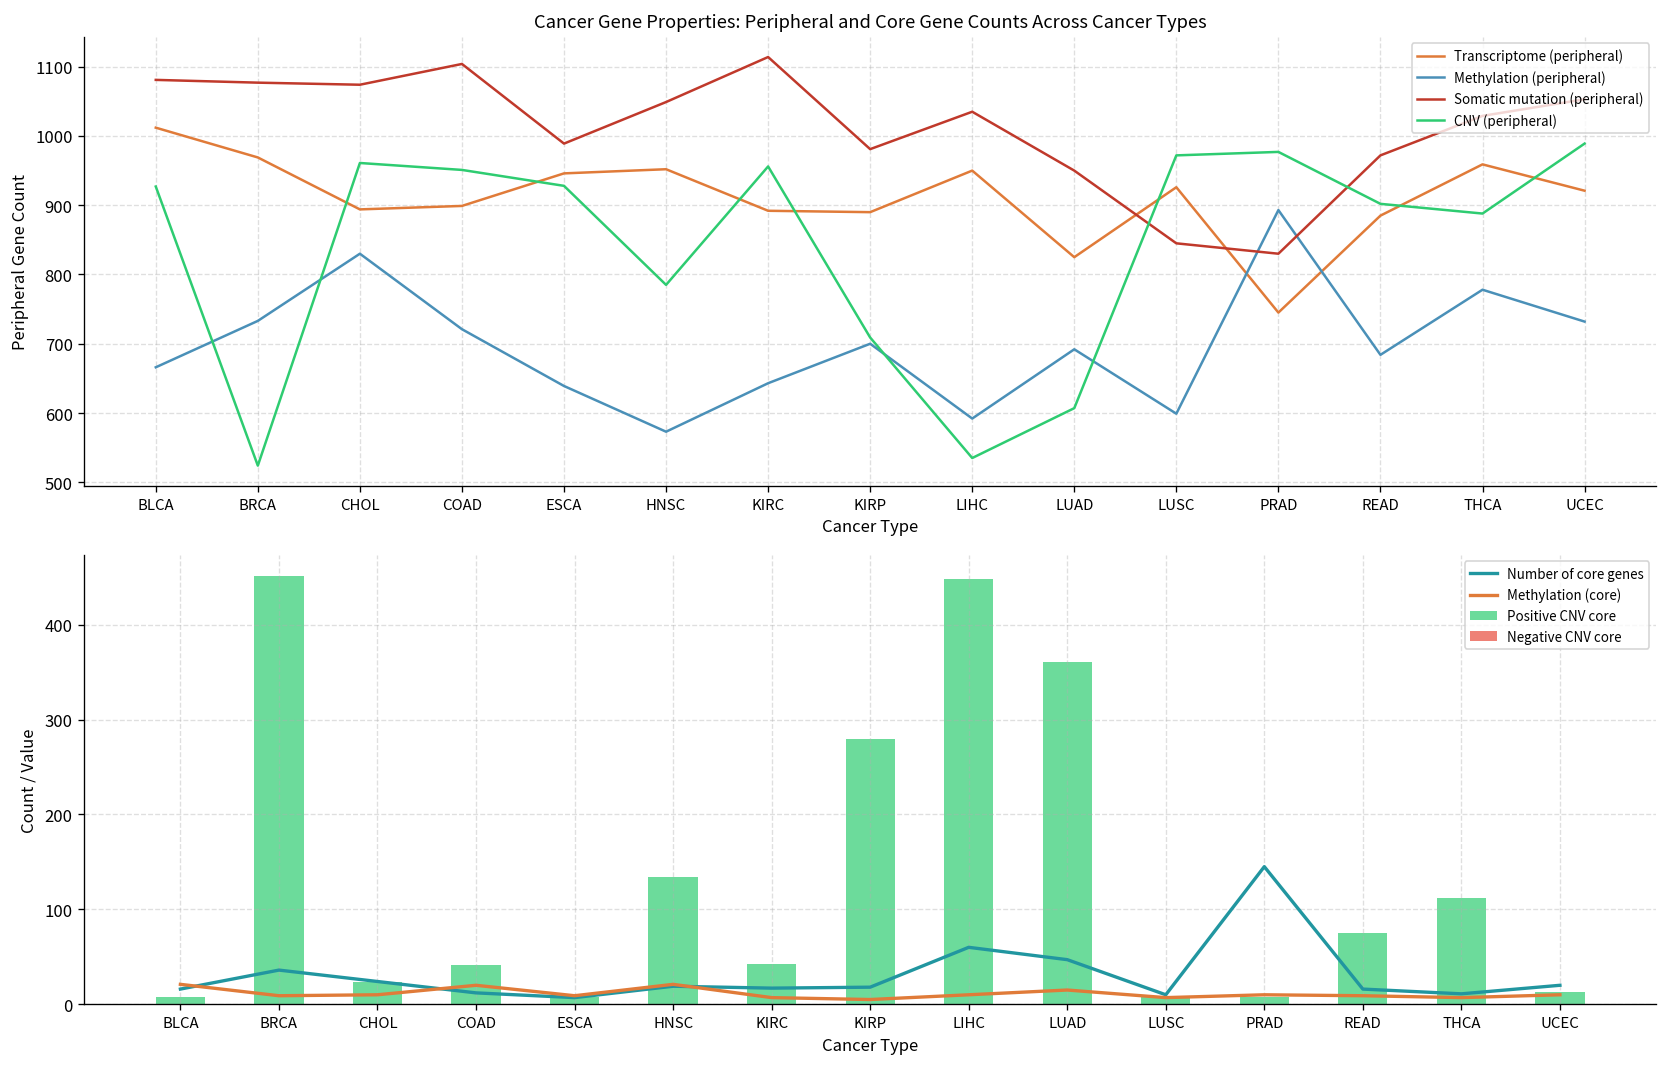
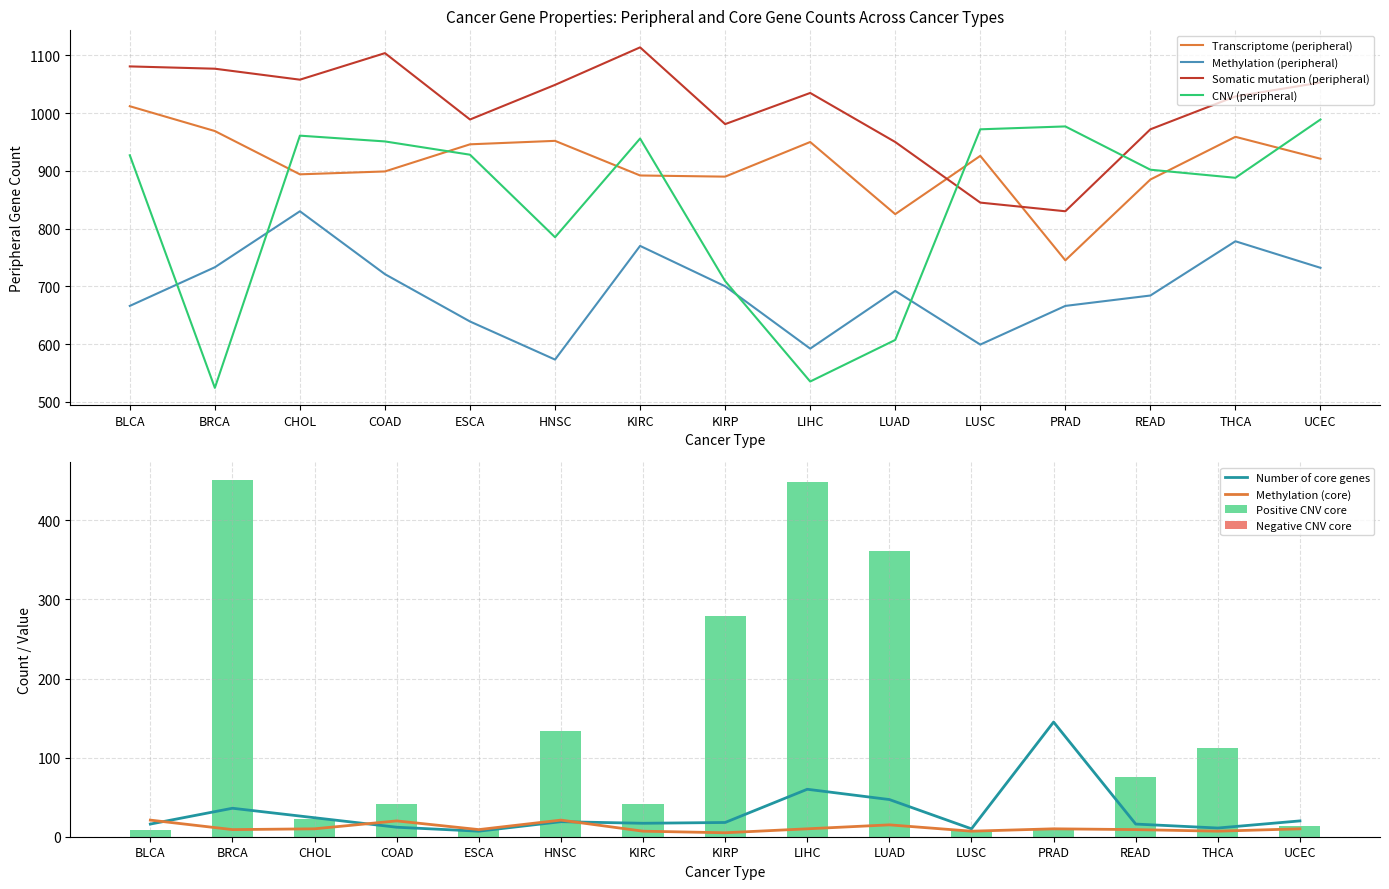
Cancer Gene Properties: Peripheral and Core Gene Counts Across Cancer Types, Somatic mutation (peripheral), CHOL: 1070 -> 1060
Cancer Gene Properties: Peripheral and Core Gene Counts Across Cancer Types, Methylation (peripheral), KIRC: 640 -> 770
Cancer Gene Properties: Peripheral and Core Gene Counts Across Cancer Types, Methylation (peripheral), PRAD: 890 -> 670
